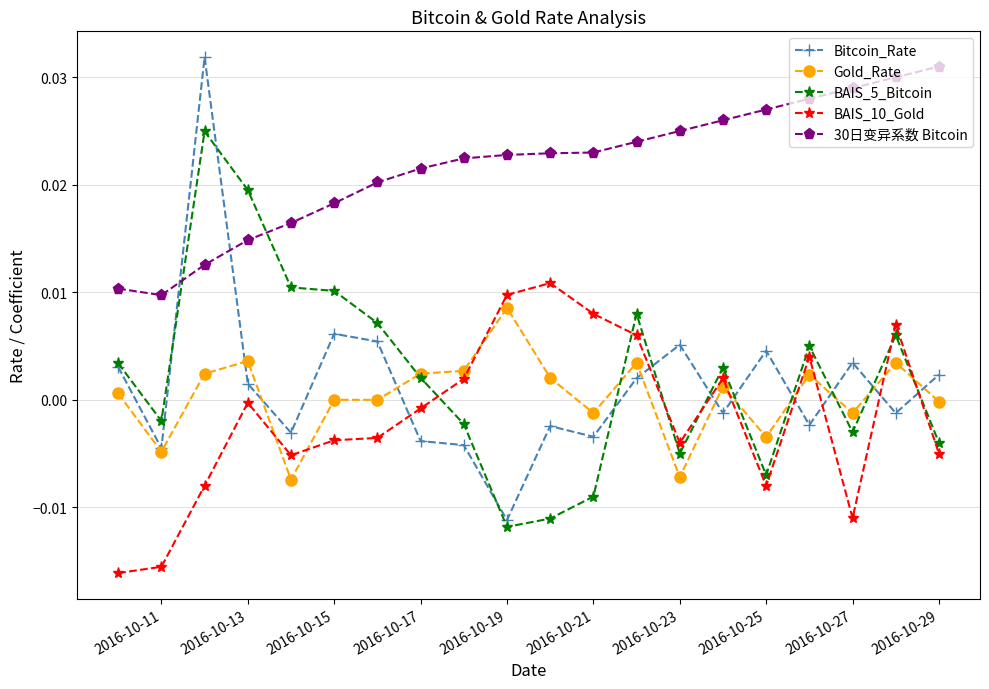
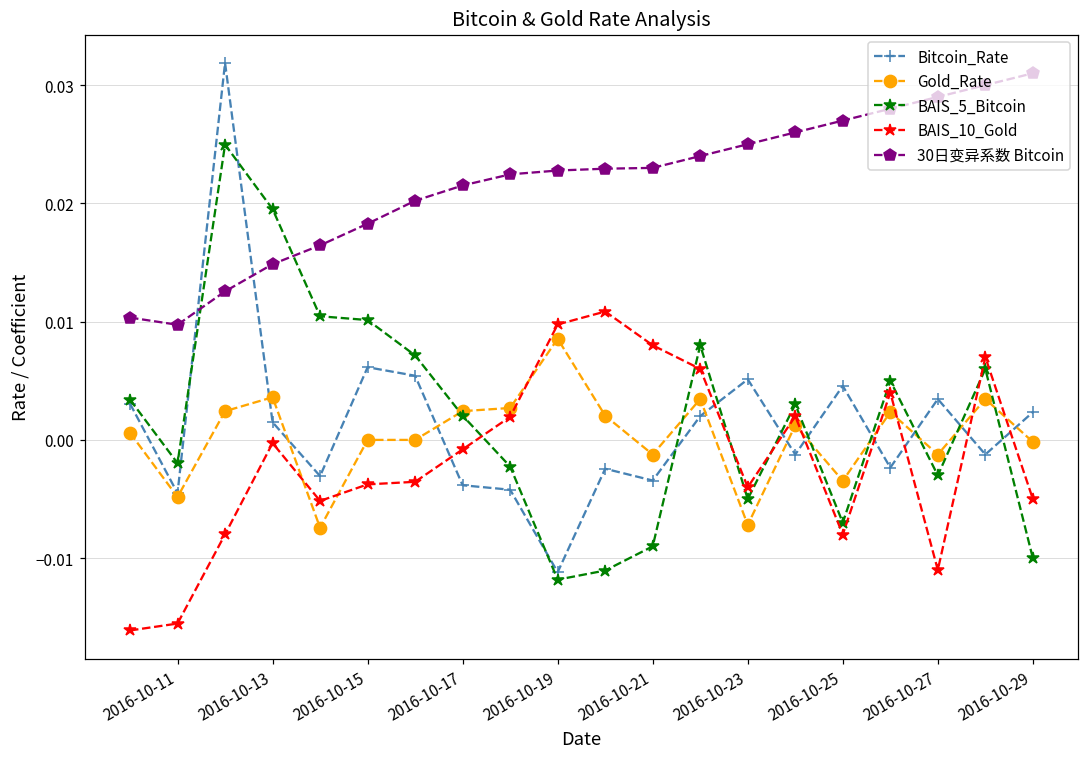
BAIS_5_Bitcoin, 2016-10-29: -0.004 -> -0.010
